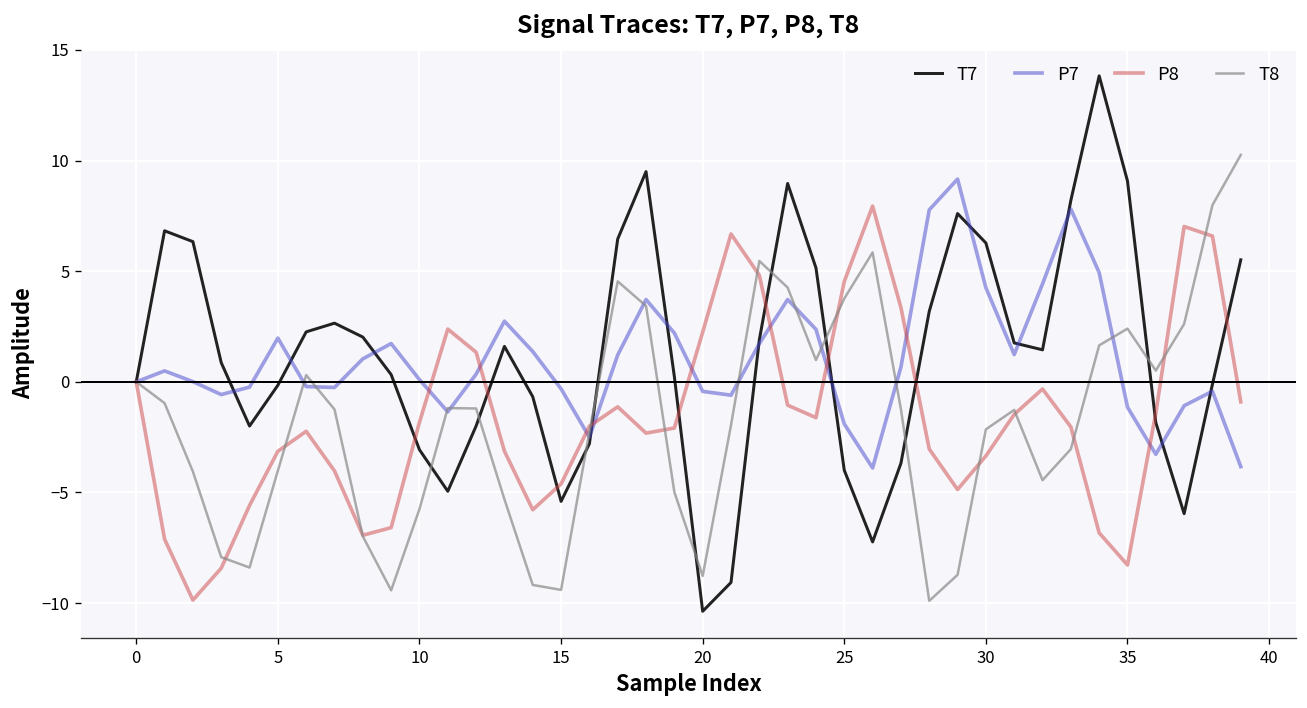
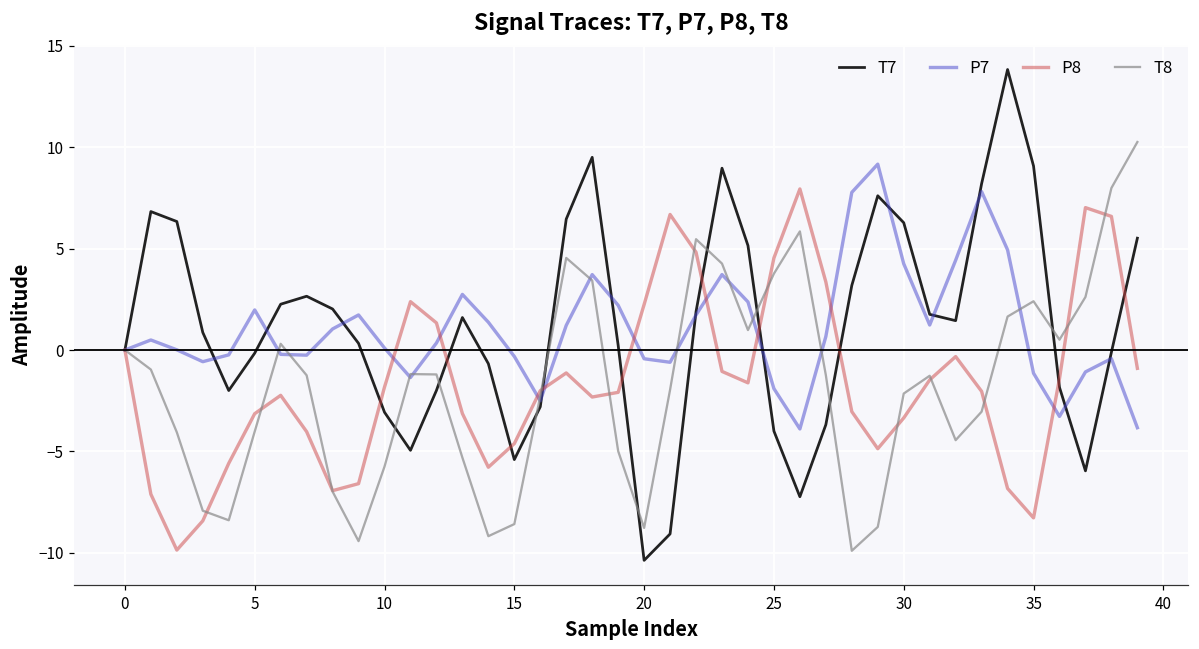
T8, 15: -9.4 -> -8.6
